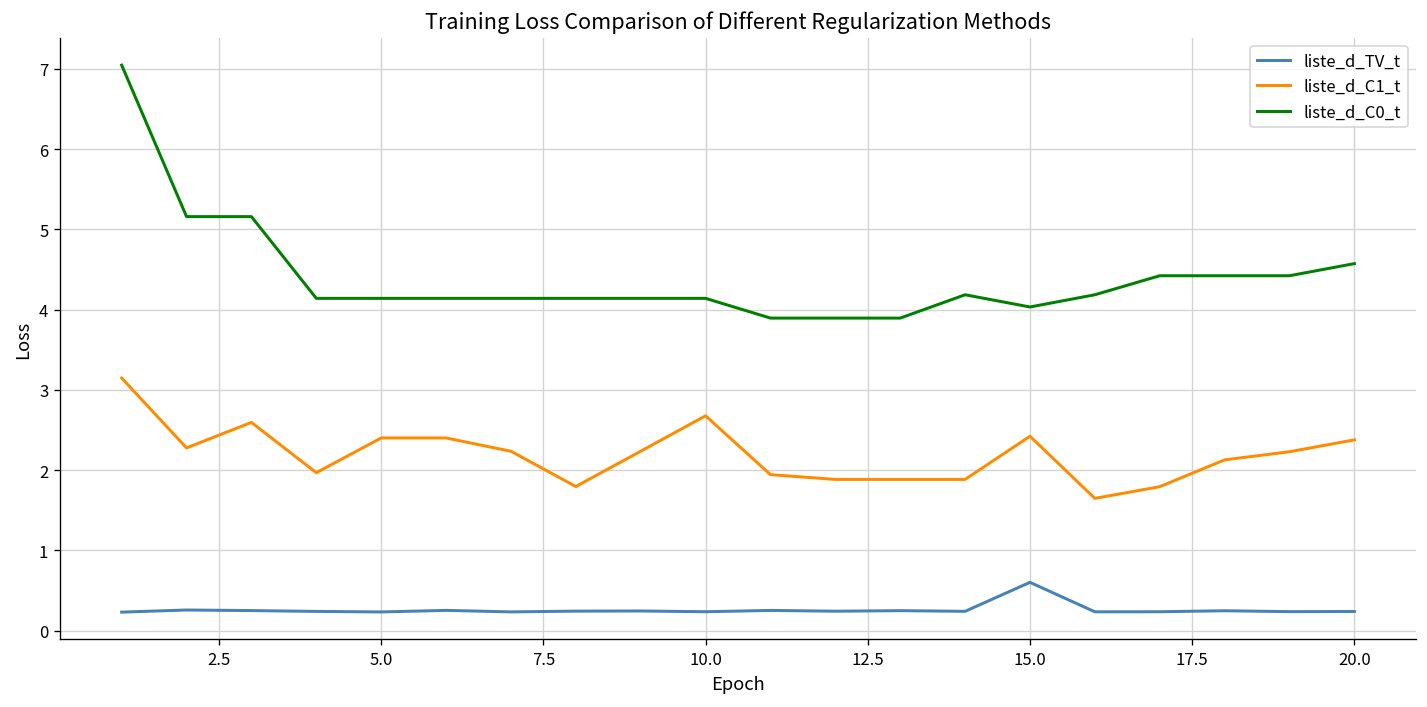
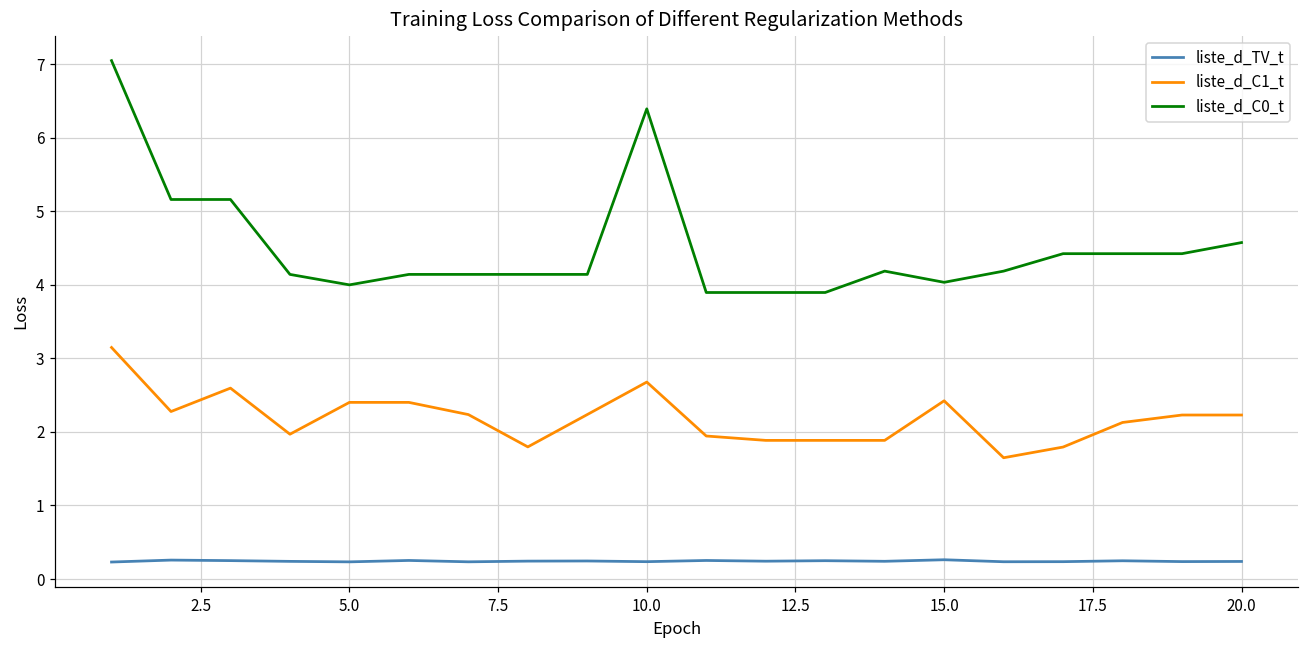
liste_d_C0_t, 5.0: 4.1 -> 4.0
liste_d_C0_t, 10.0: 4.1 -> 6.4
liste_d_TV_t, 15.0: 0.6 -> 0.3
liste_d_C1_t, 20.0: 2.4 -> 2.2
